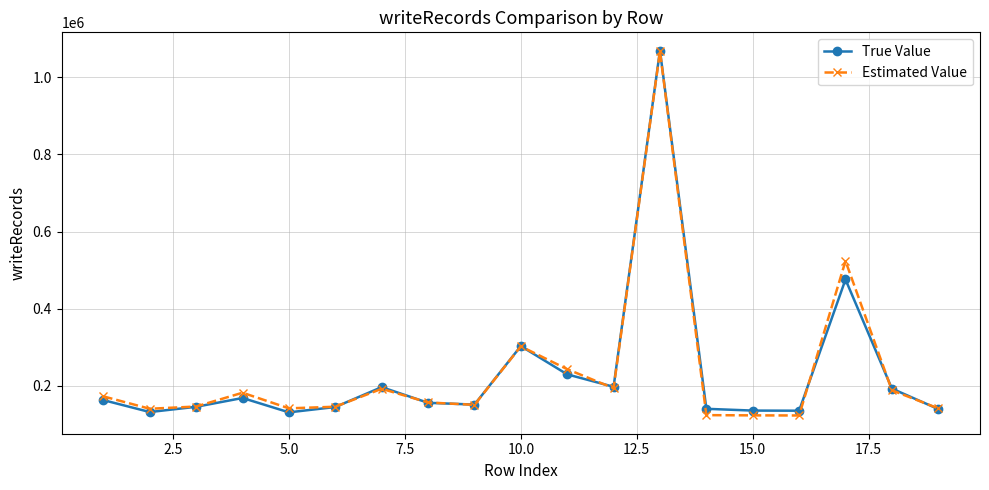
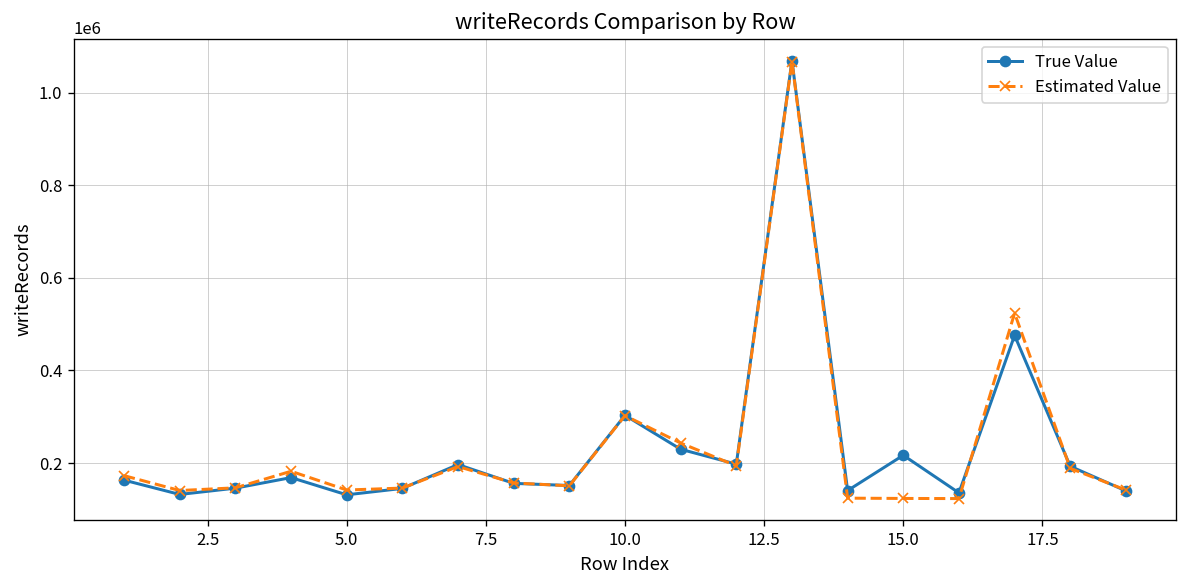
True Value, 15.0: 140000 -> 220000
